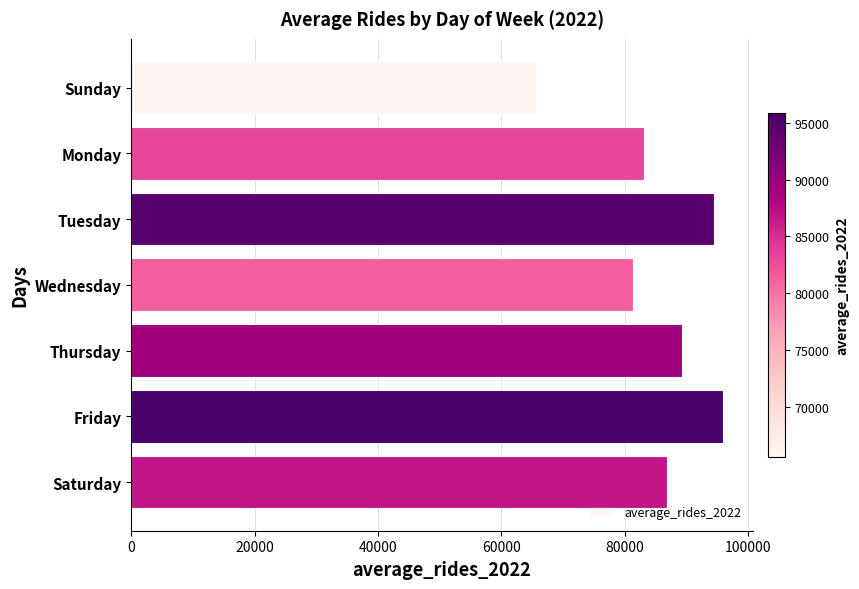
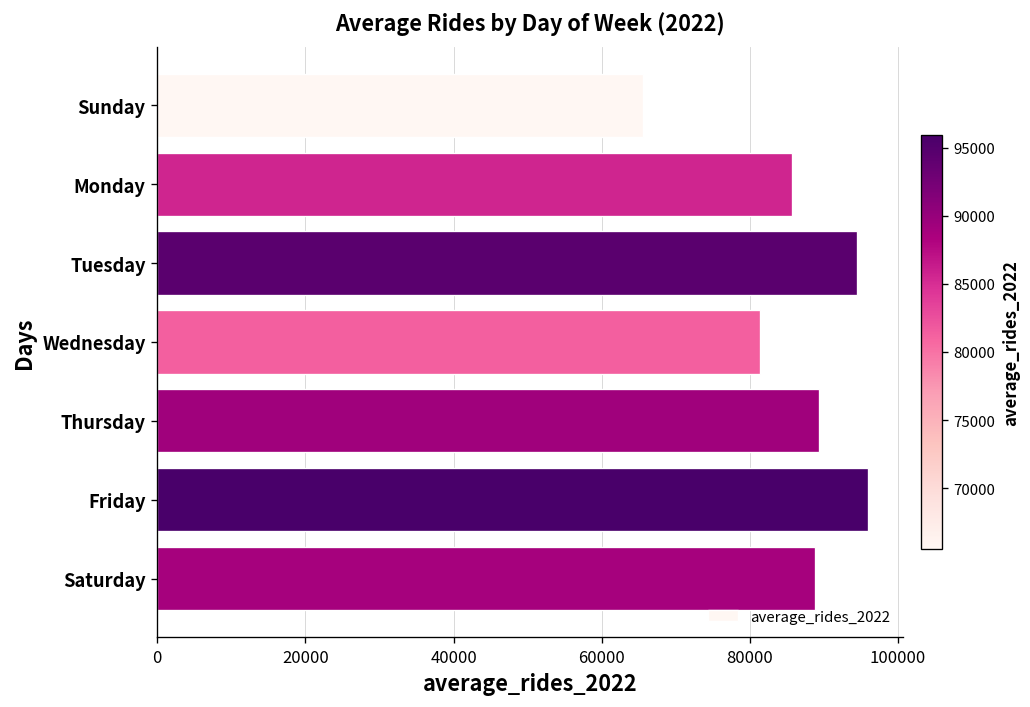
Monday: 83000 -> 86000
Saturday: 87000 -> 89000
